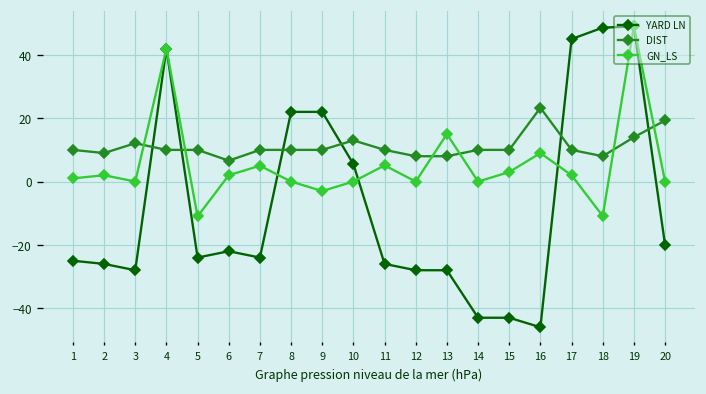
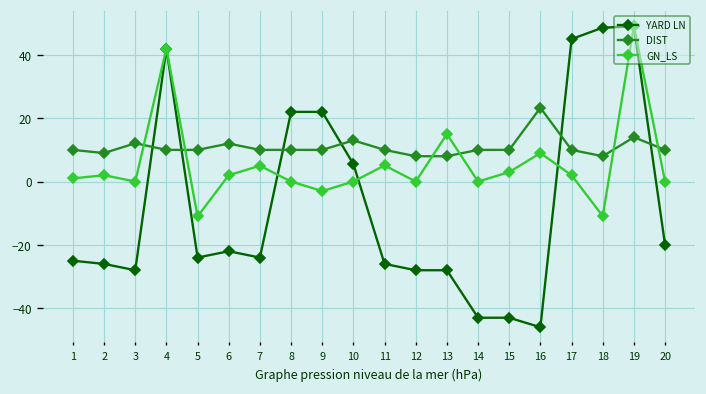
DIST, 6: 7 -> 12
DIST, 20: 19 -> 10
